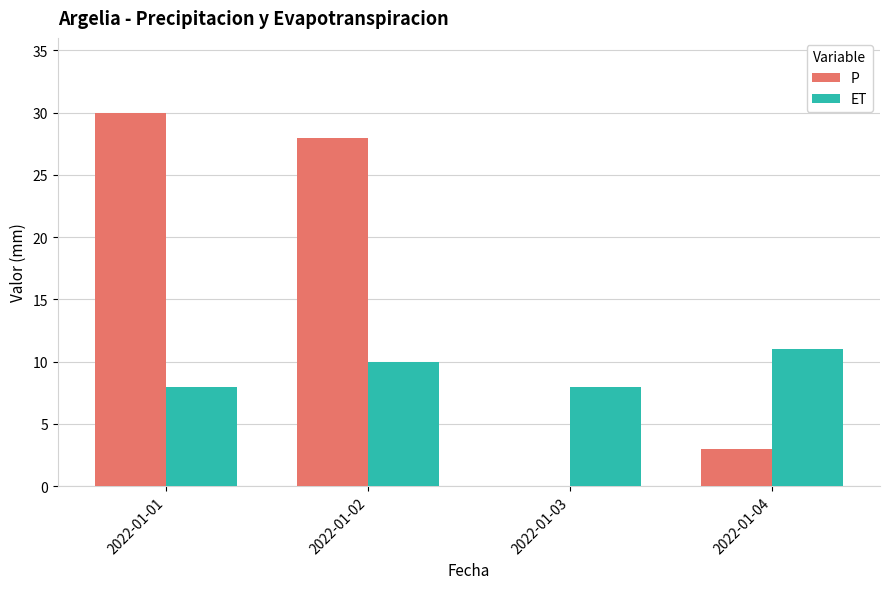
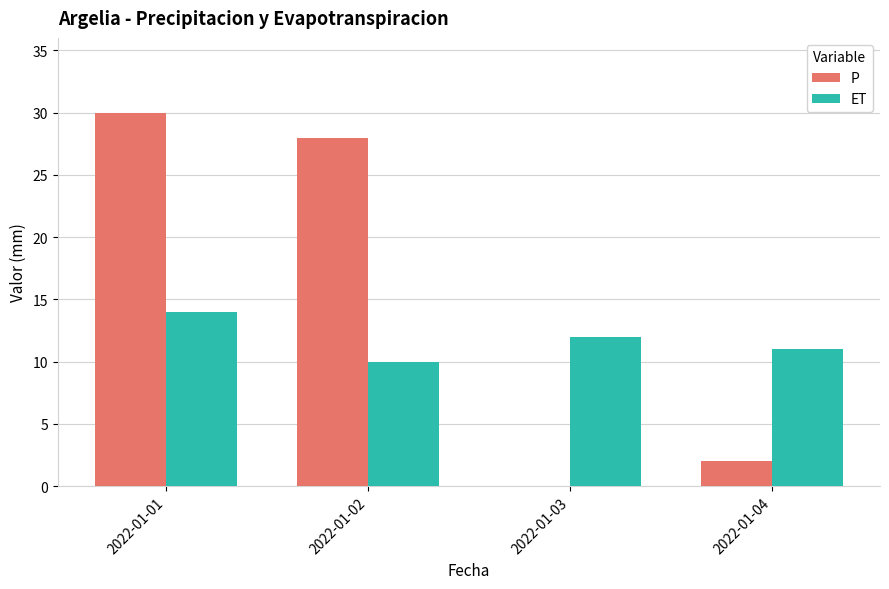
ET, 2022-01-01: 8 -> 14
ET, 2022-01-03: 8 -> 12
P, 2022-01-04: 3 -> 2
